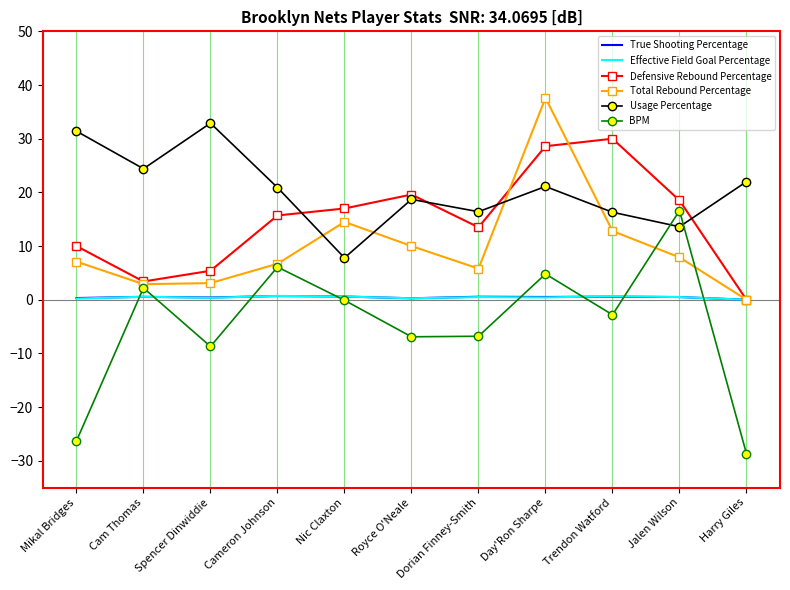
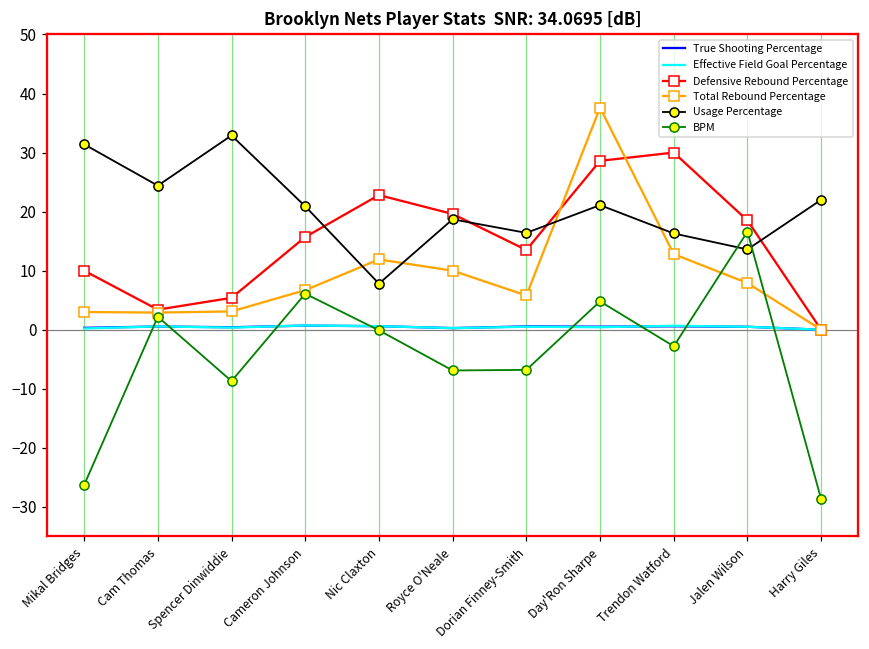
Total Rebound Percentage, Mikal Bridges: 7 -> 3
Defensive Rebound Percentage, Nic Claxton: 17 -> 23
Total Rebound Percentage, Nic Claxton: 15 -> 12
